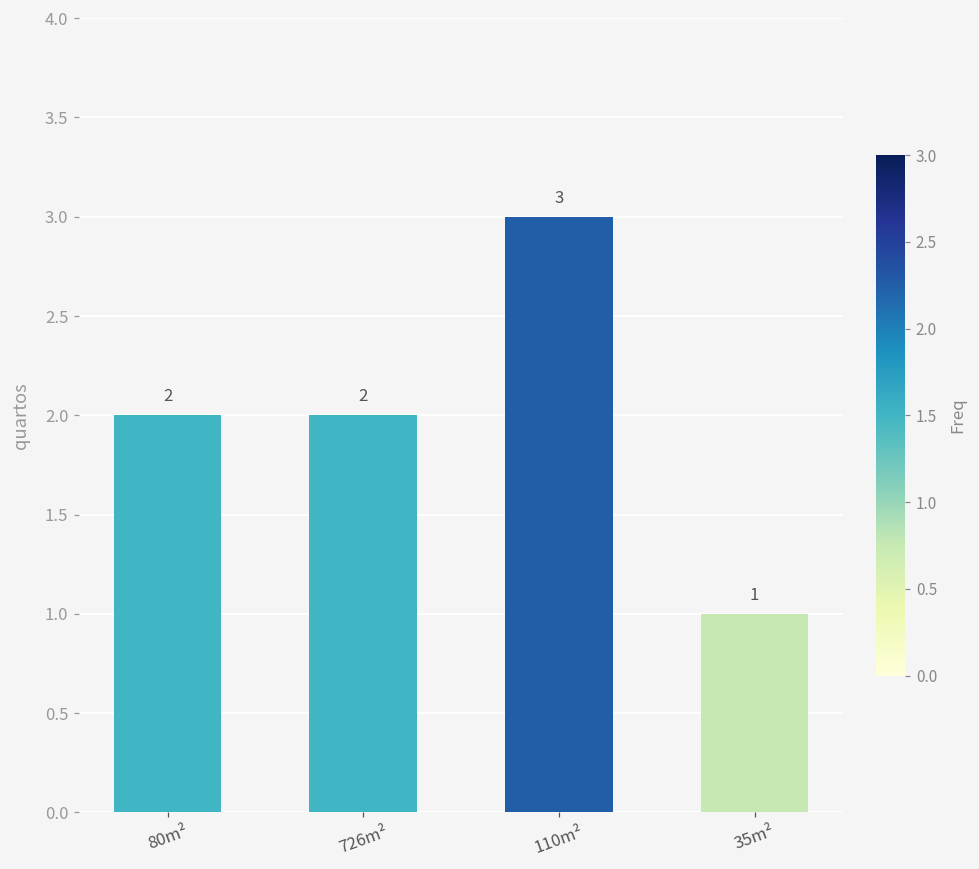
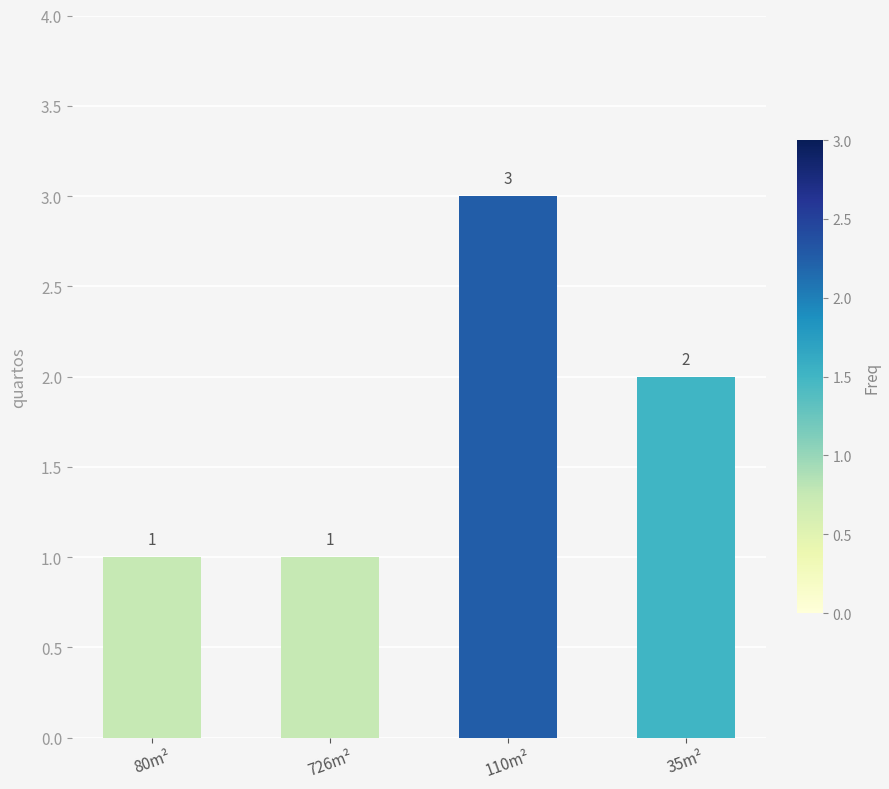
80m²: 2 -> 1
726m²: 2 -> 1
35m²: 1 -> 2
